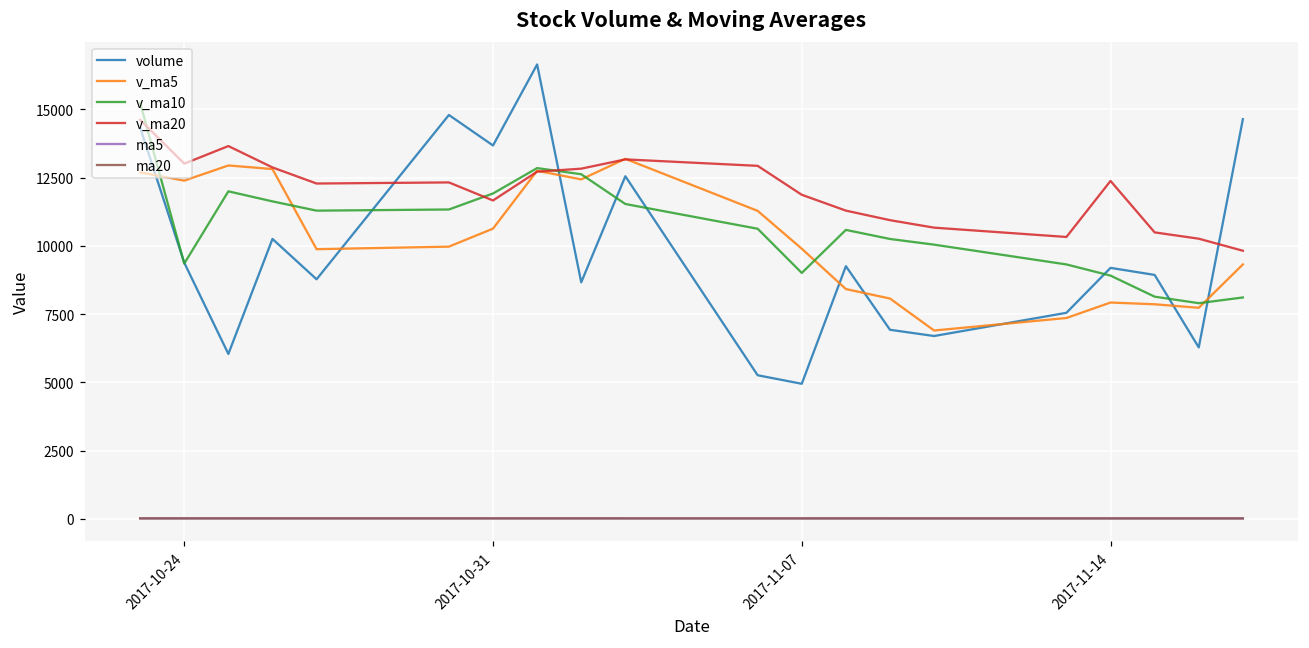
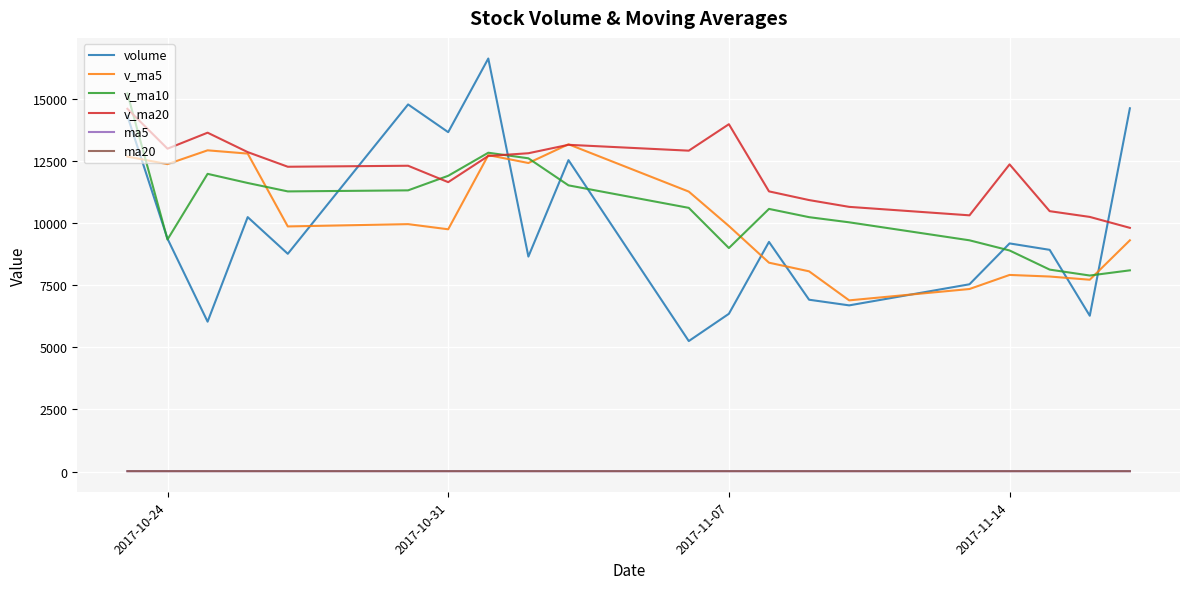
v_ma5, 2017-10-31: 10600 -> 9800
volume, 2017-11-07: 4900 -> 6400
v_ma20, 2017-11-07: 11900 -> 14000
